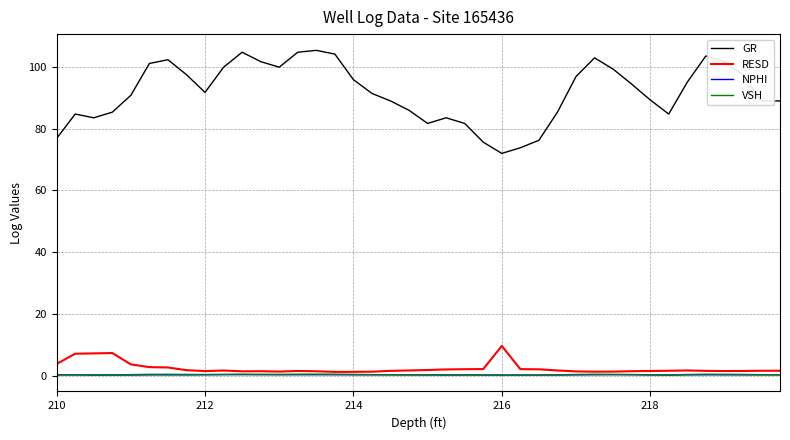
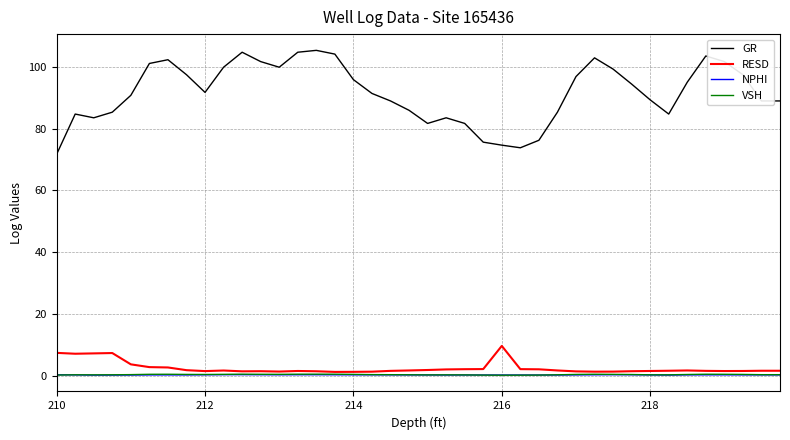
GR, 210: 77 -> 72
RESD, 210: 4 -> 8
GR, 216: 72 -> 75
